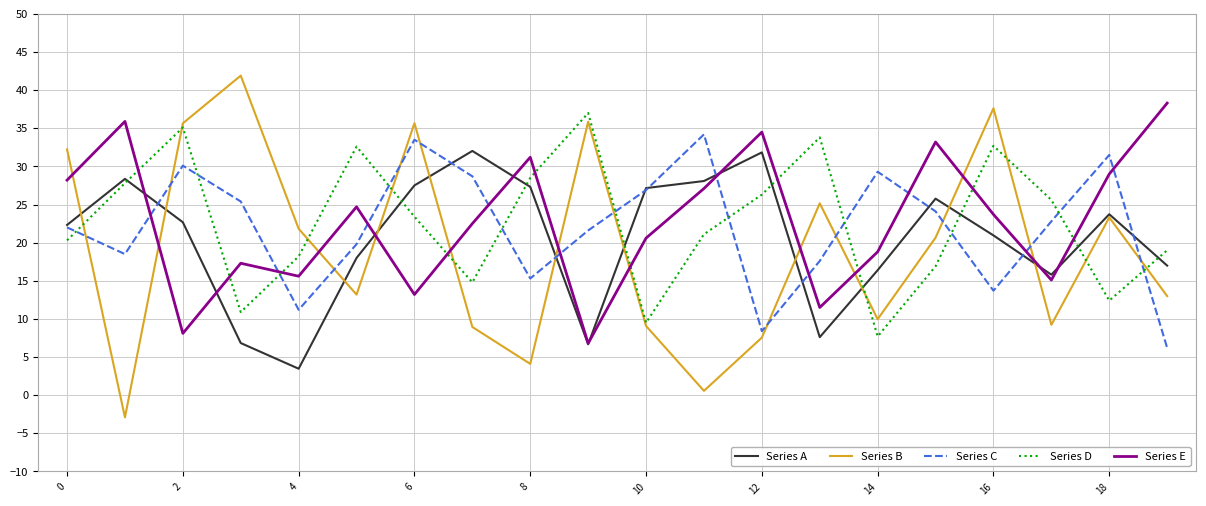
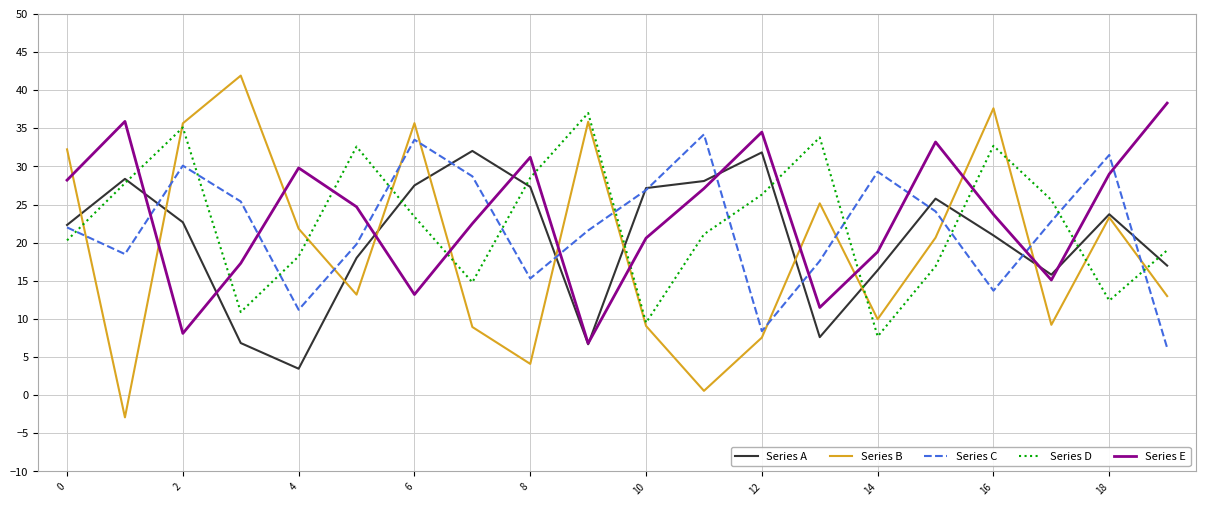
Series E, 4: 16 -> 30
